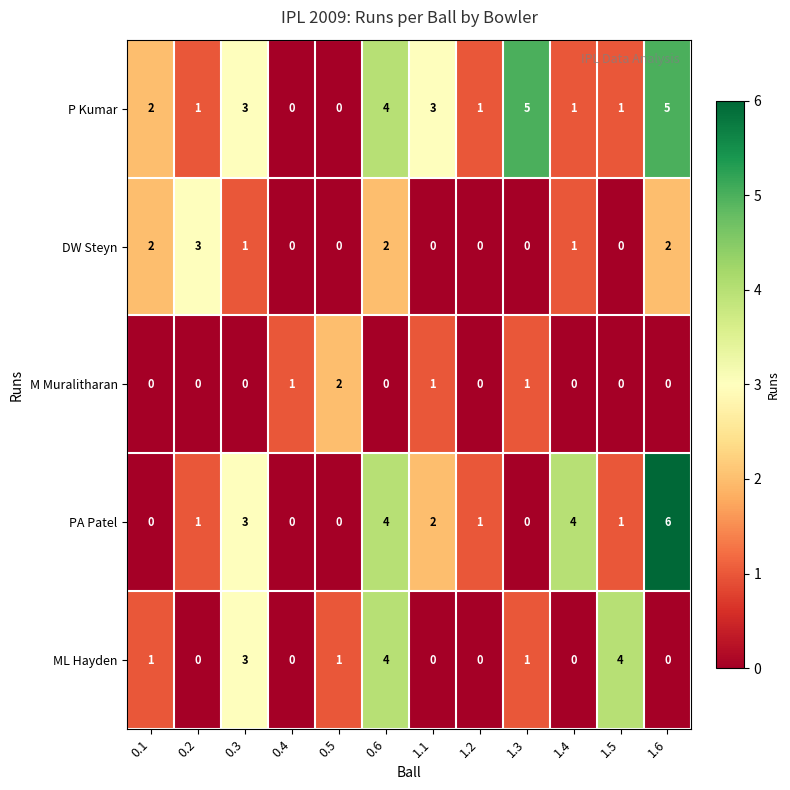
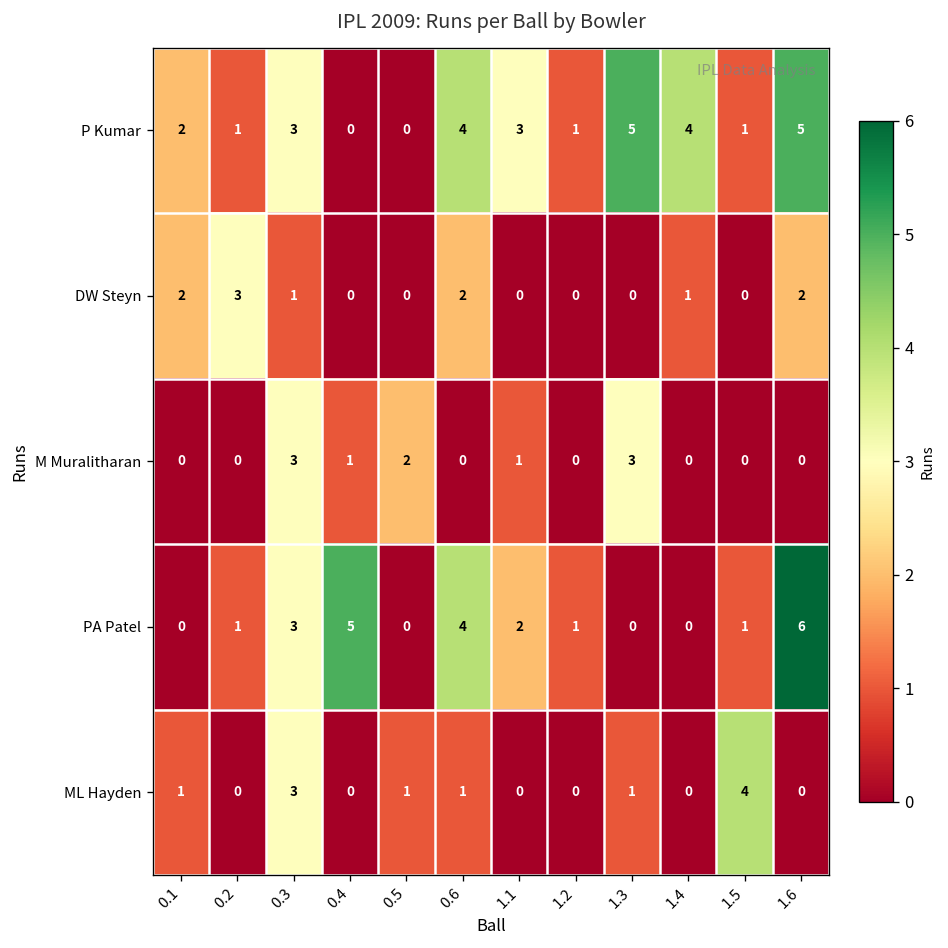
P Kumar, 1.4: 1 -> 4
M Muralitharan, 0.3: 0 -> 3
M Muralitharan, 1.3: 1 -> 3
PA Patel, 0.4: 0 -> 5
PA Patel, 1.4: 4 -> 0
ML Hayden, 0.6: 4 -> 1
